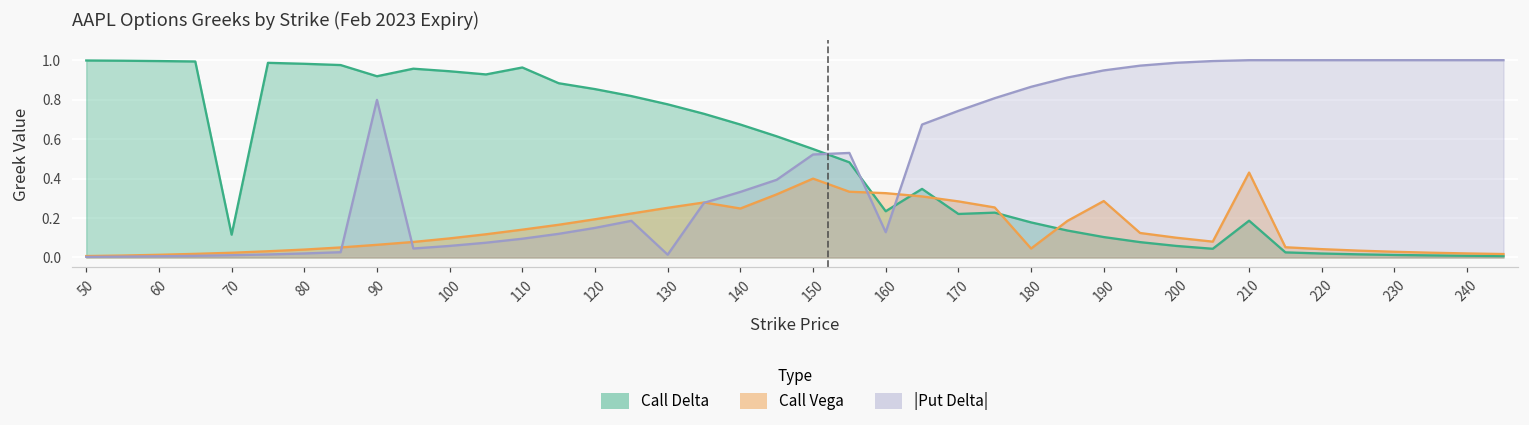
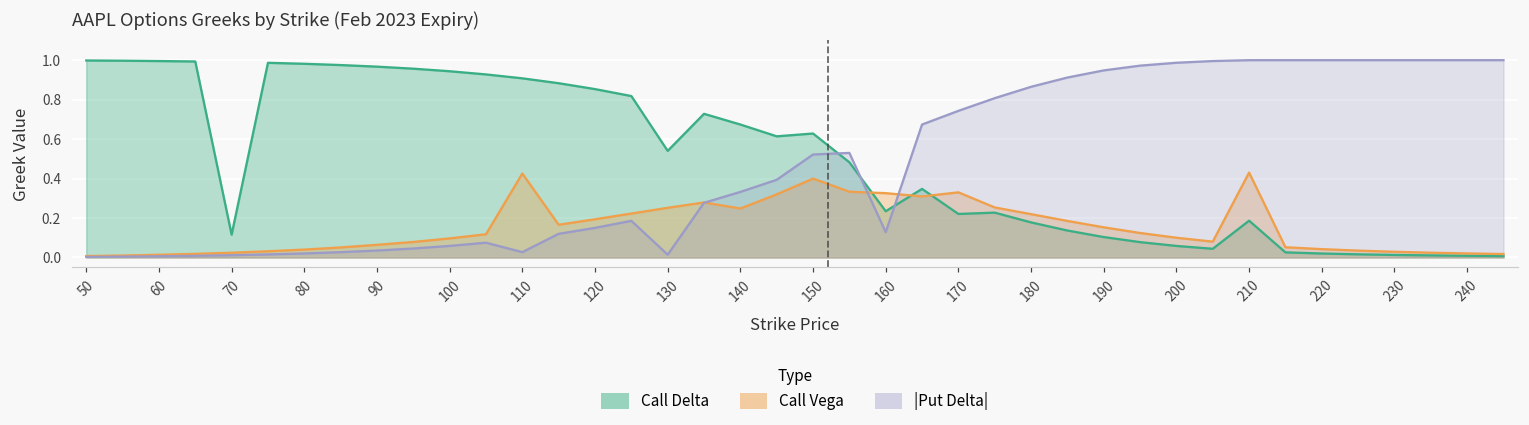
Call Delta, 90: 0.92 -> 0.97
|Put Delta|, 90: 0.80 -> 0.03
Call Delta, 110: 0.96 -> 0.91
Call Vega, 110: 0.14 -> 0.43
|Put Delta|, 110: 0.09 -> 0.03
Call Delta, 130: 0.78 -> 0.54
Call Delta, 150: 0.55 -> 0.63
Call Vega, 170: 0.28 -> 0.33
Call Vega, 180: 0.05 -> 0.22
Call Vega, 190: 0.29 -> 0.15
